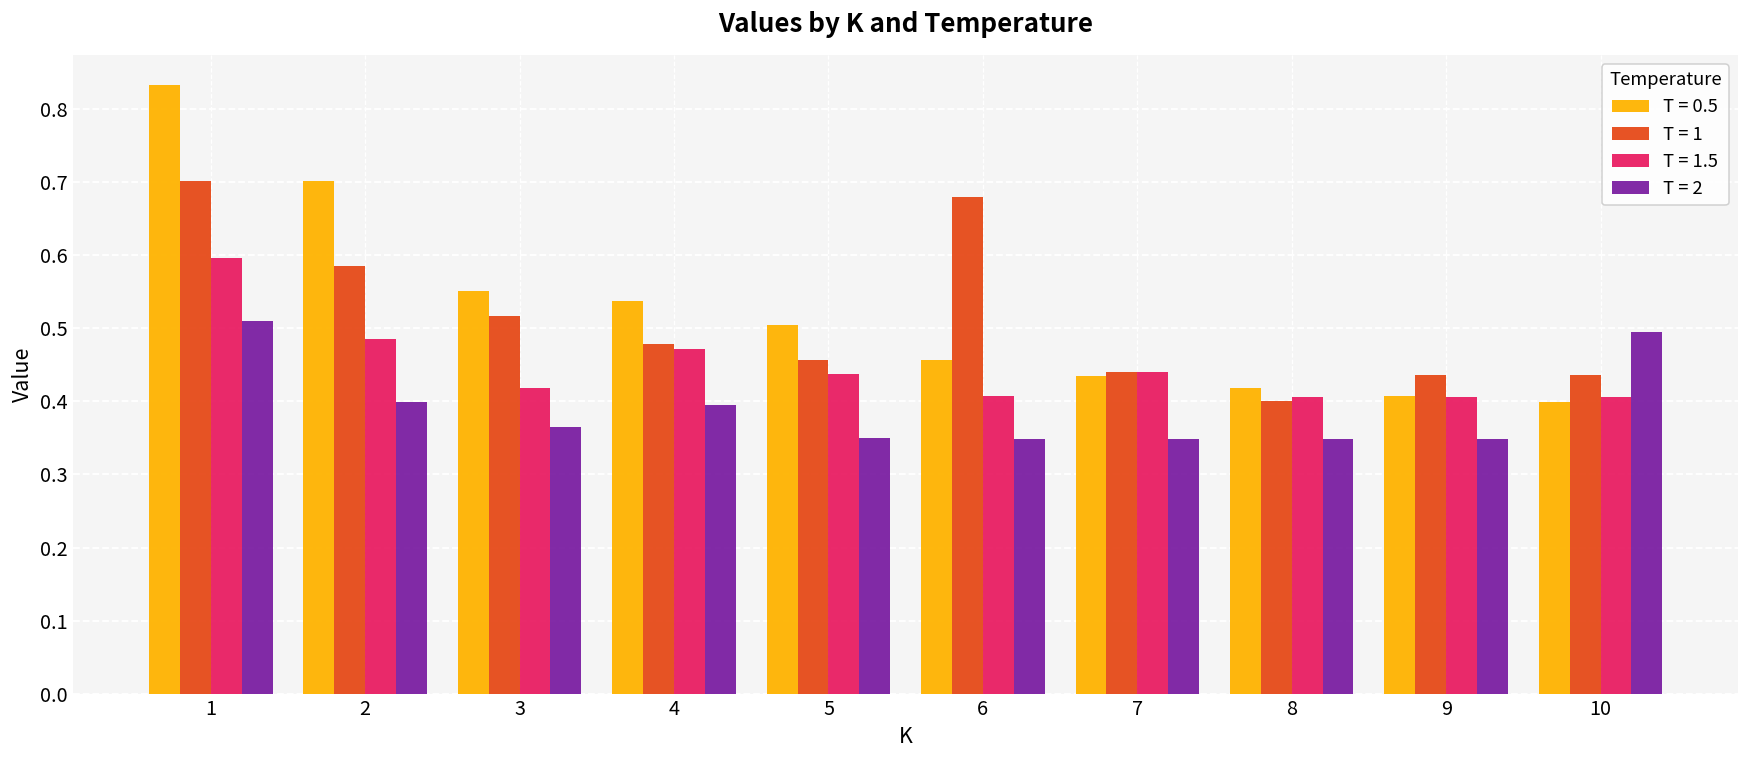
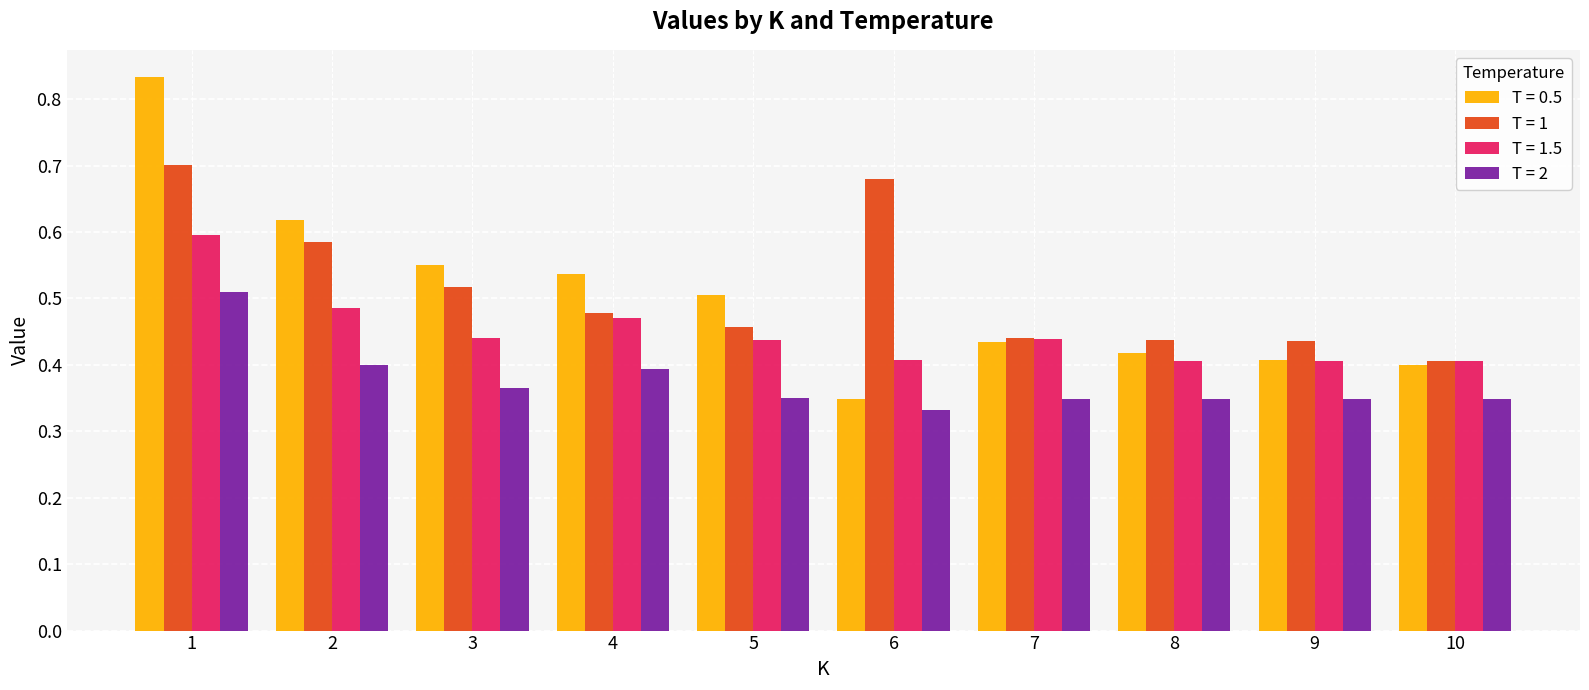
T = 0.5, 2: 0.70 -> 0.62
T = 1.5, 3: 0.42 -> 0.44
T = 0.5, 6: 0.46 -> 0.35
T = 2, 6: 0.35 -> 0.33
T = 1, 8: 0.40 -> 0.44
T = 1, 10: 0.44 -> 0.41
T = 2, 10: 0.49 -> 0.35
